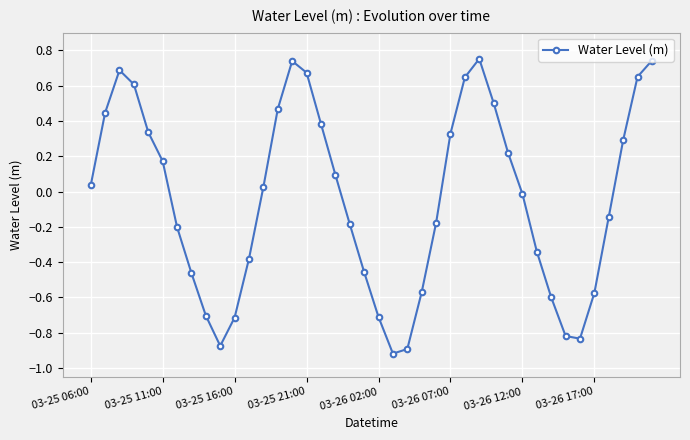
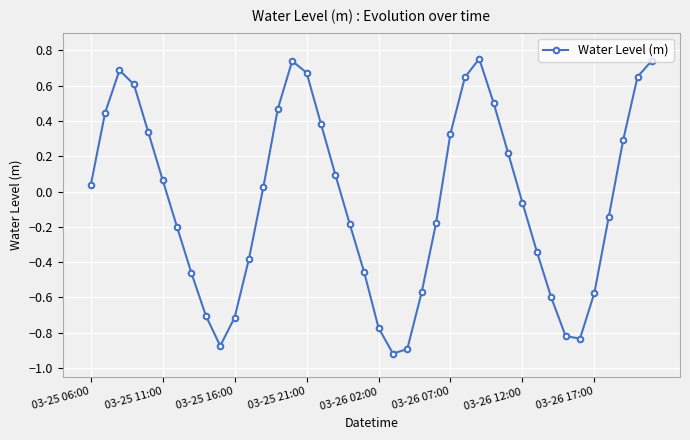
03-25 11:00: 0.17 -> 0.07
03-26 02:00: -0.71 -> -0.77
03-26 12:00: -0.01 -> -0.06
